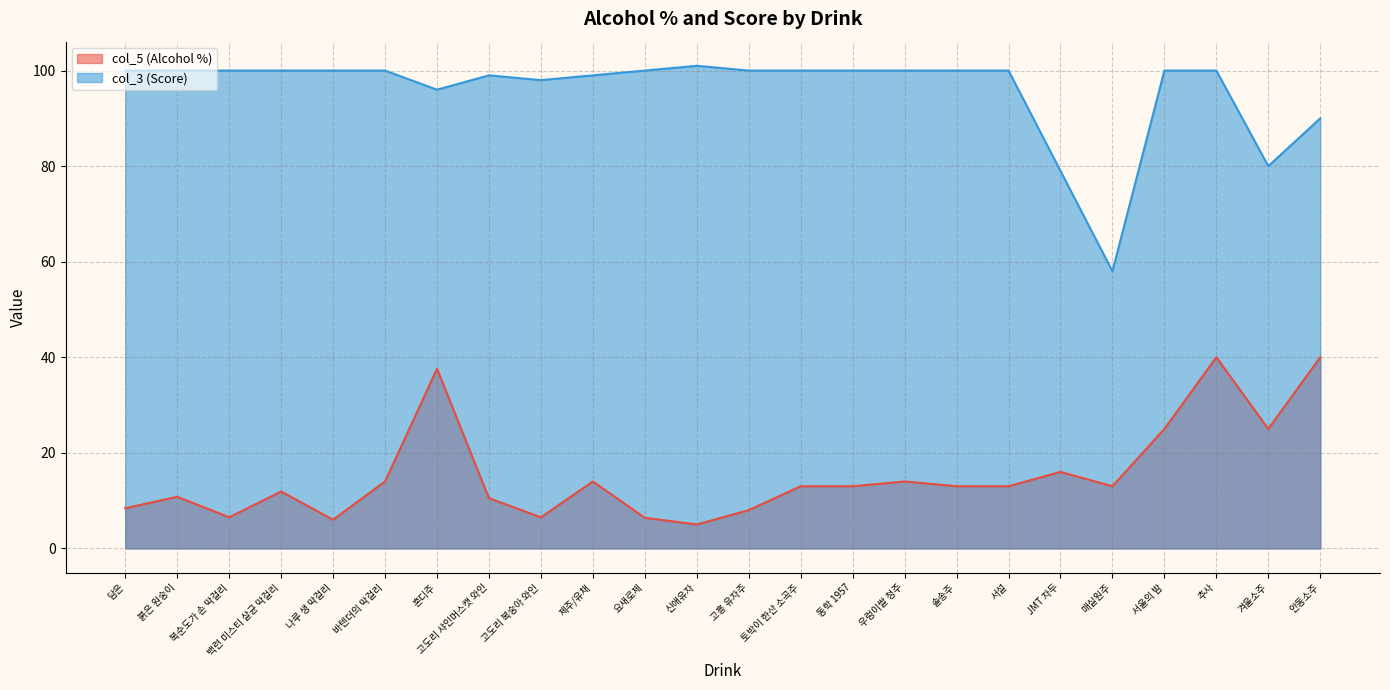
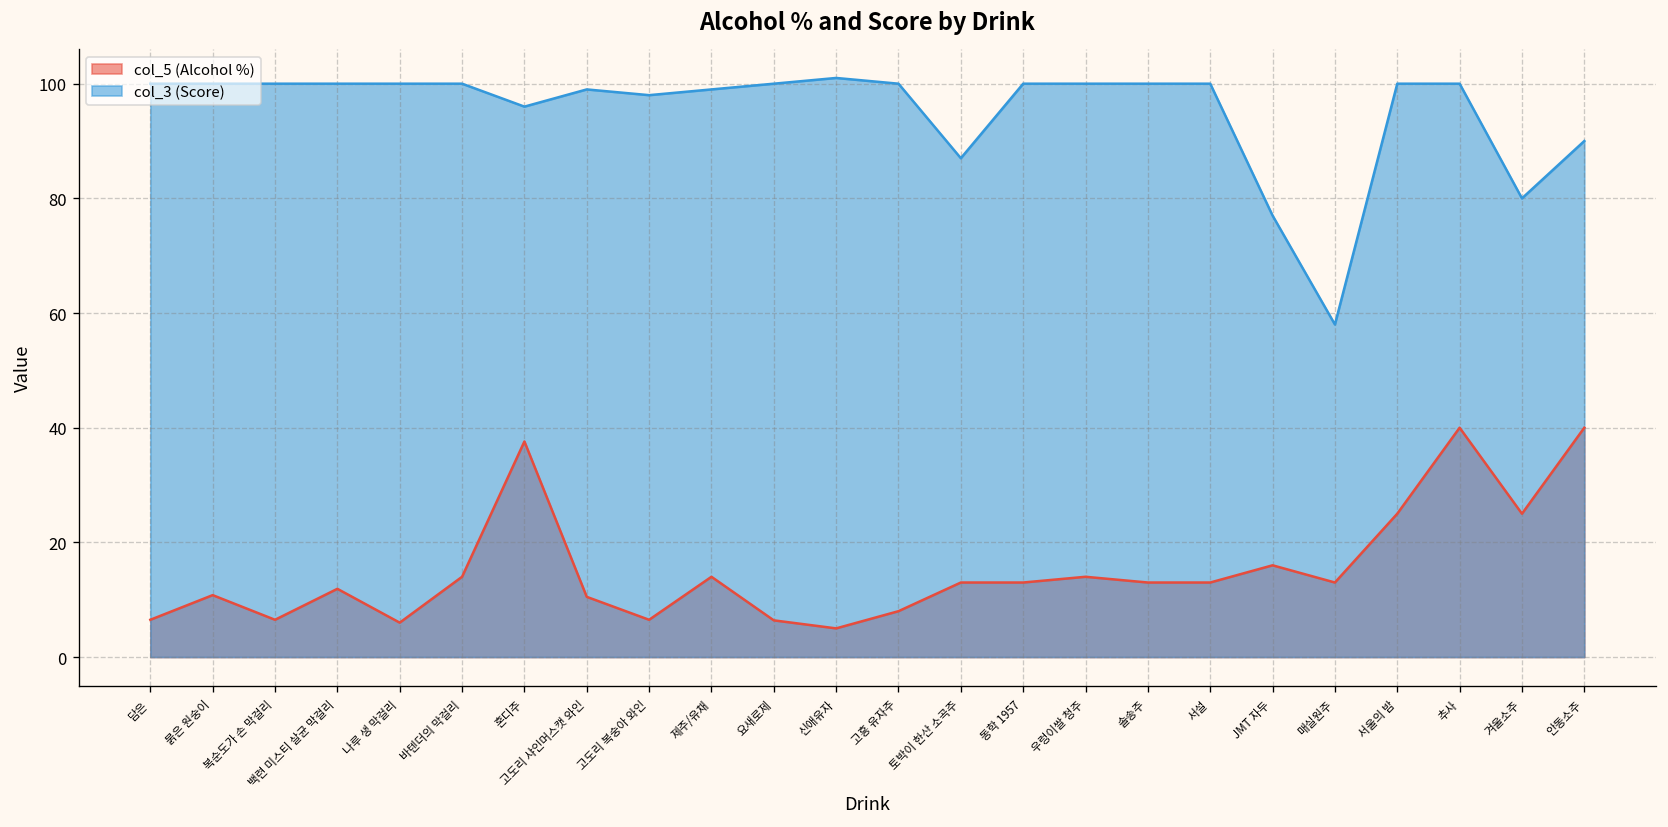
col_5 (Alcohol %), 담은: 8 -> 7
col_3 (Score), 토박이 한산 소곡주: 100 -> 87
col_3 (Score), JMT 자두: 79 -> 77
